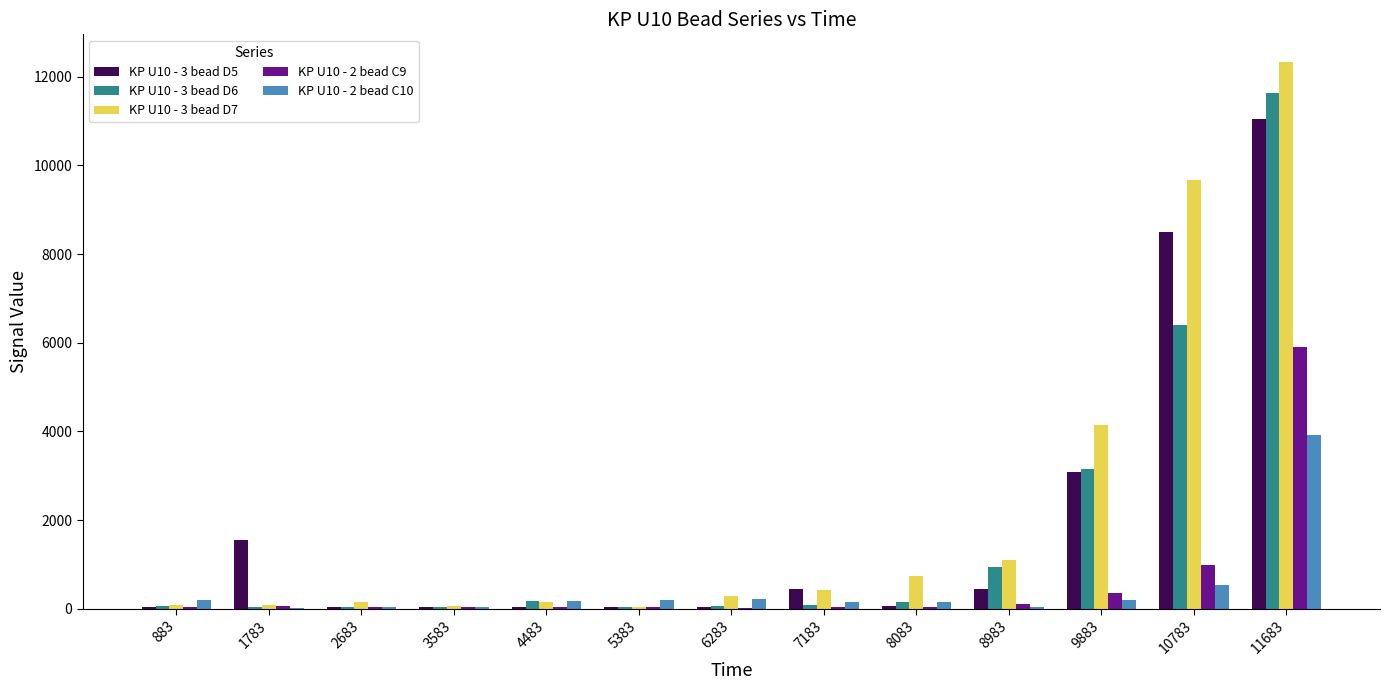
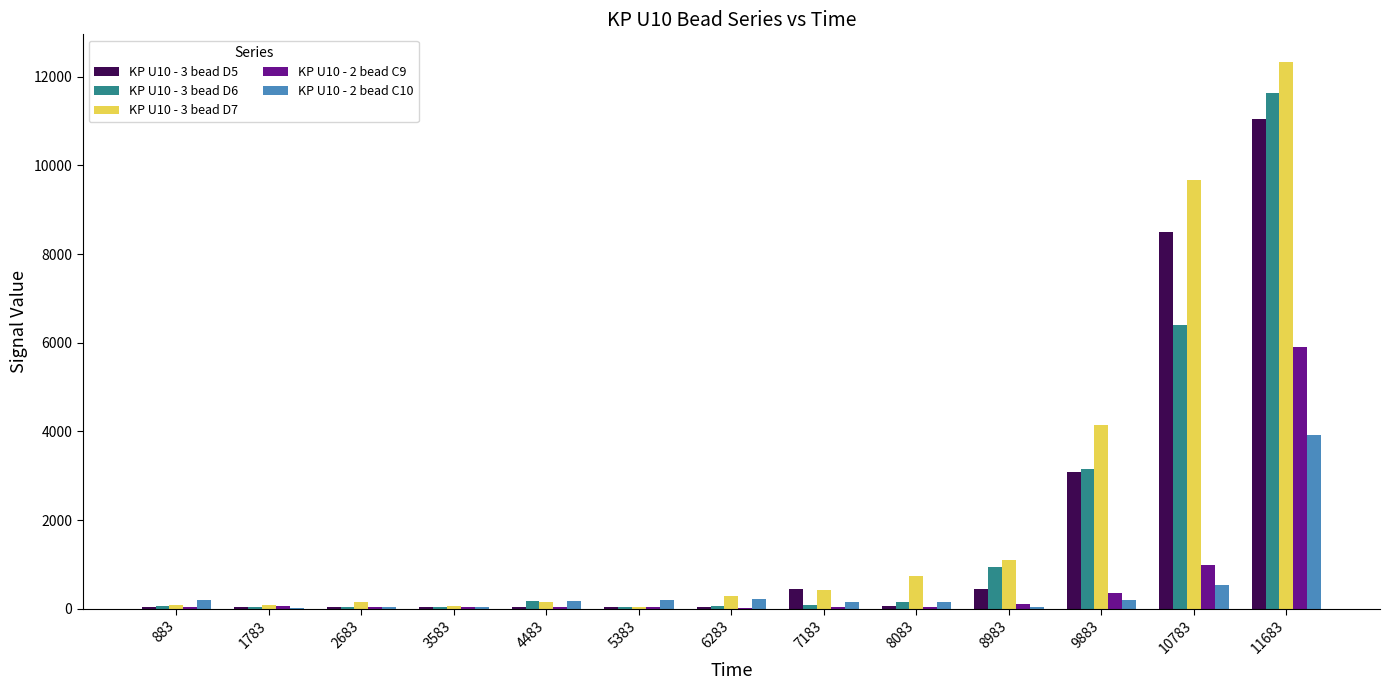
KP U10 - 3 bead D5, 1783: 1600 -> 0
